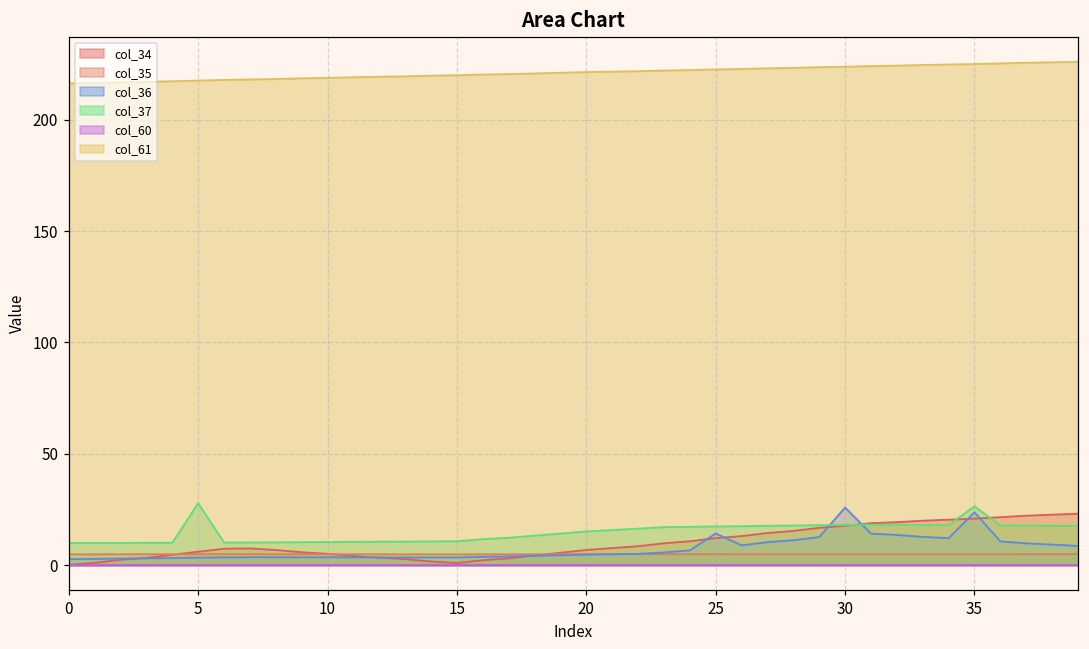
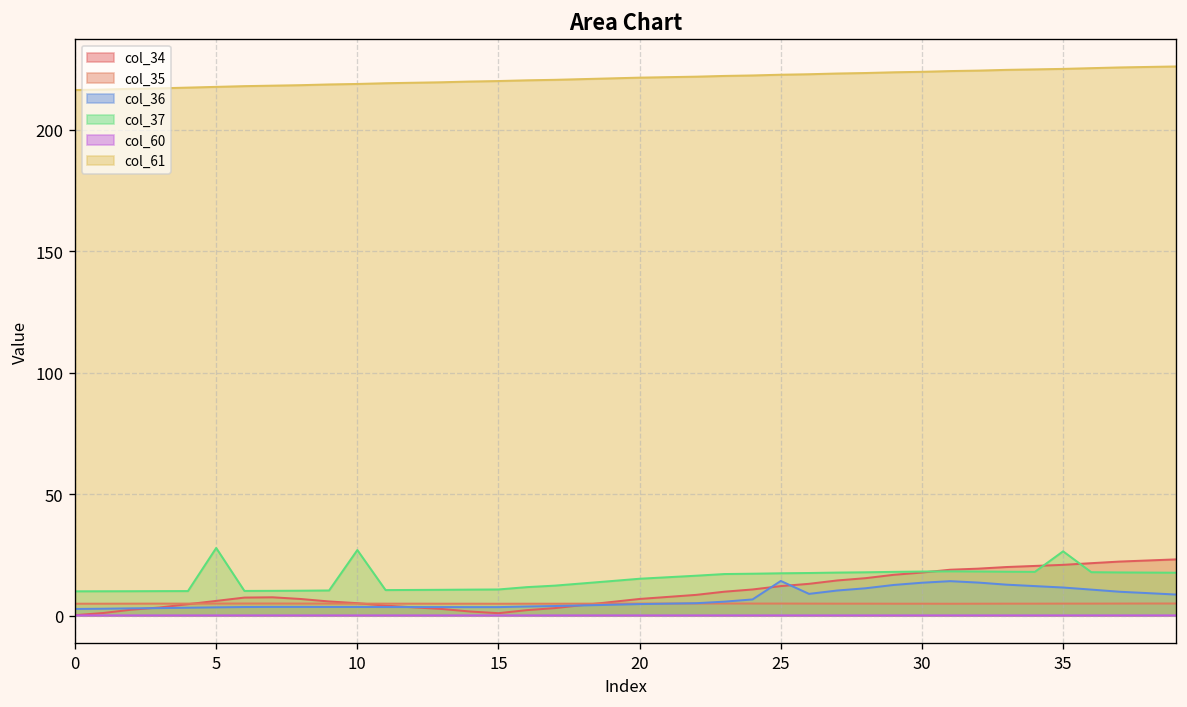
col_37, 10: 10 -> 27
col_36, 30: 26 -> 14
col_36, 35: 24 -> 12
